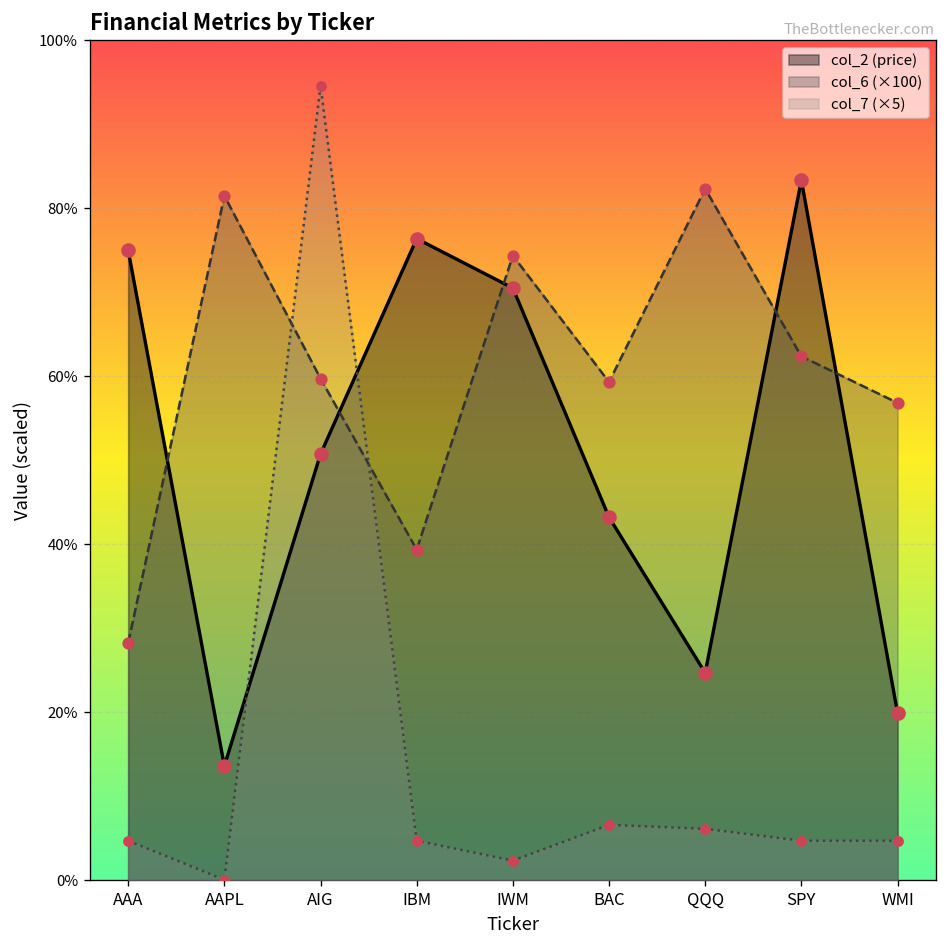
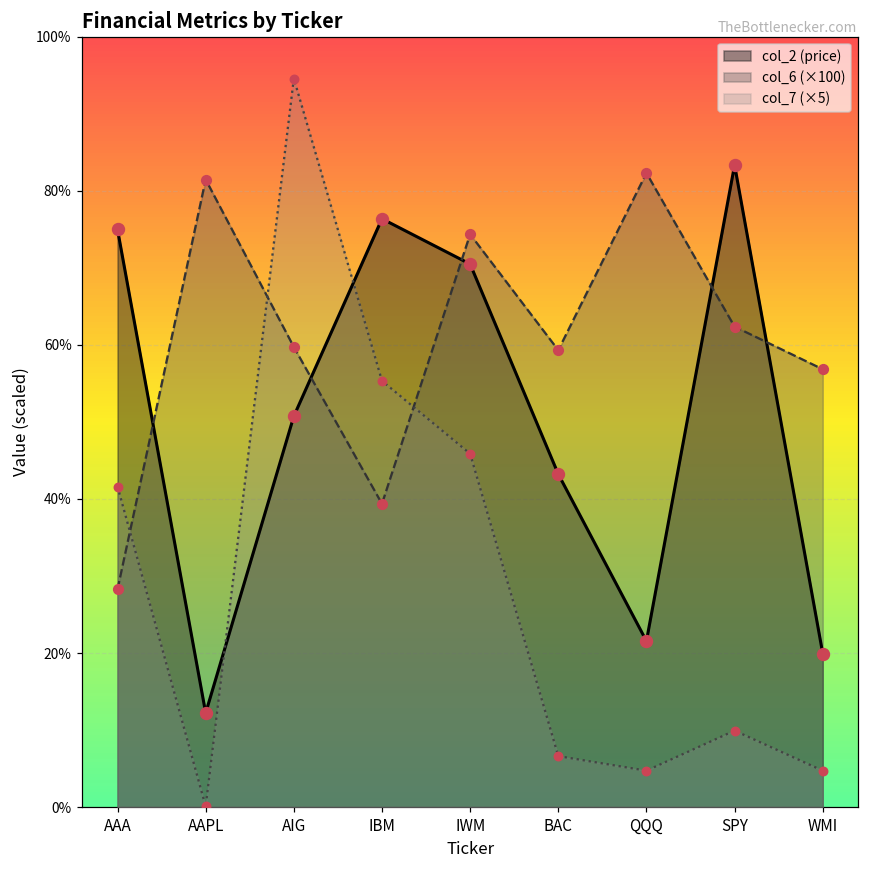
col_7 (×5), AAA: 5% -> 42%
col_2 (price), AAPL: 14% -> 12%
col_7 (×5), IBM: 5% -> 55%
col_7 (×5), IWM: 2% -> 46%
col_2 (price), QQQ: 25% -> 22%
col_7 (×5), QQQ: 6% -> 5%
col_7 (×5), SPY: 5% -> 10%
